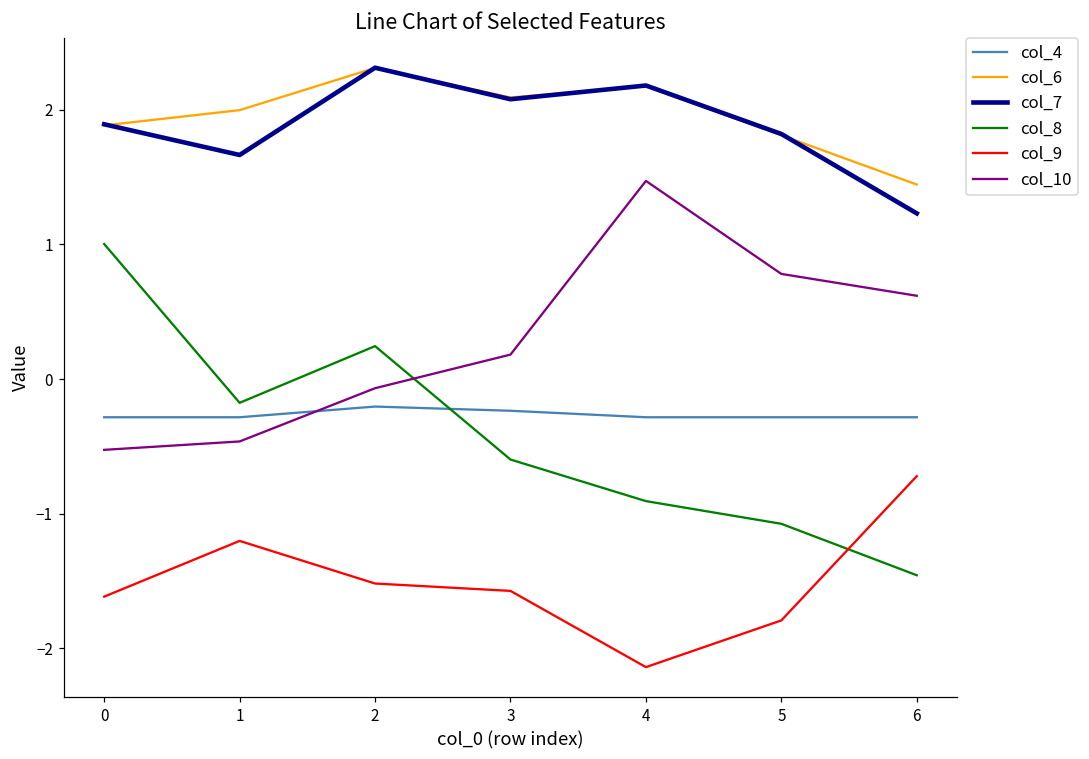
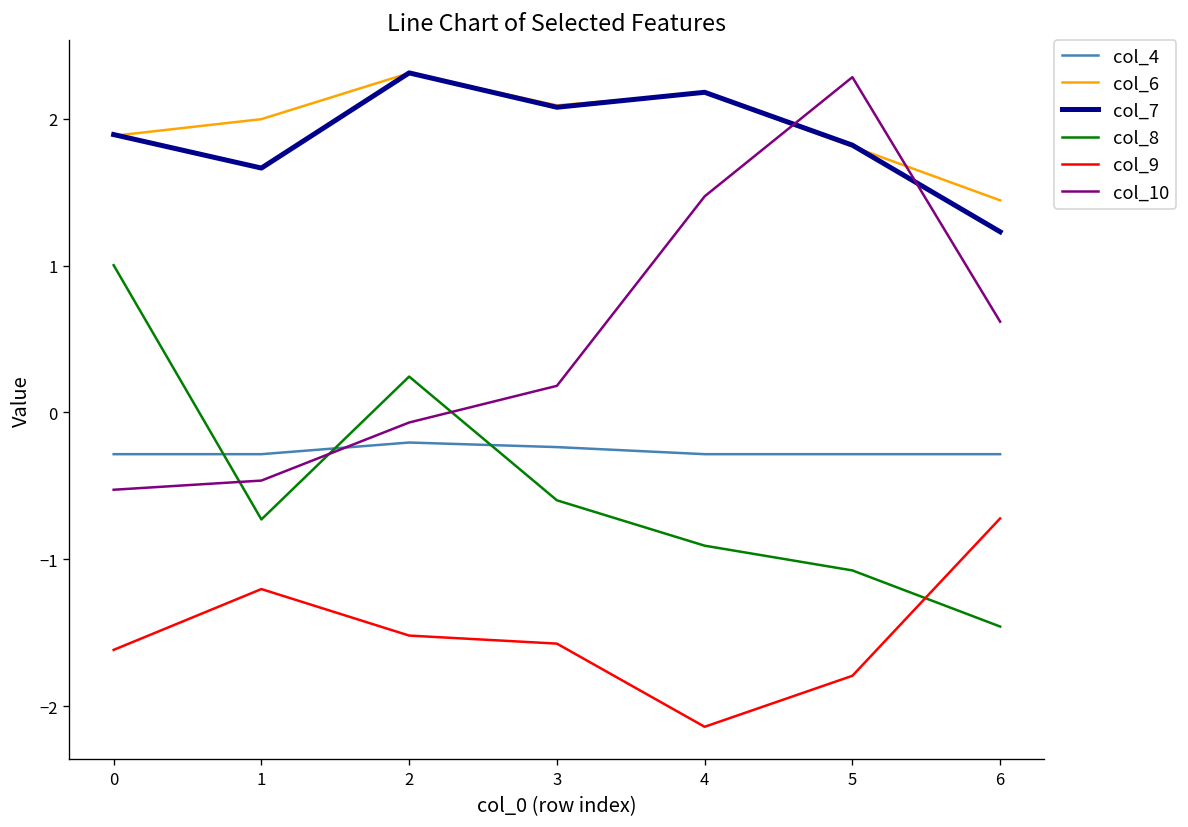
col_8, 1: -0.18 -> -0.73
col_10, 5: 0.78 -> 2.28
